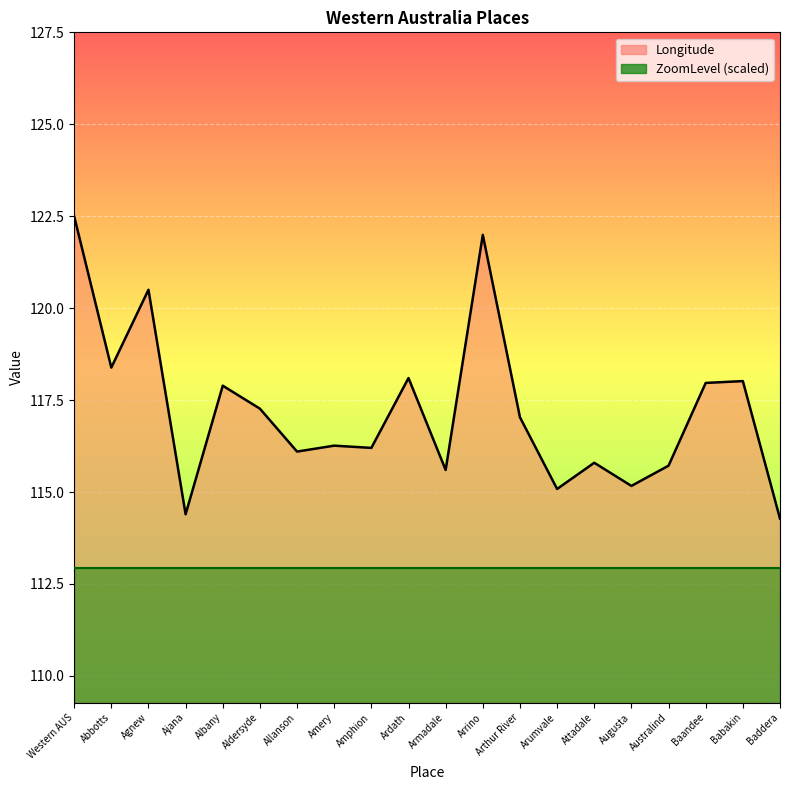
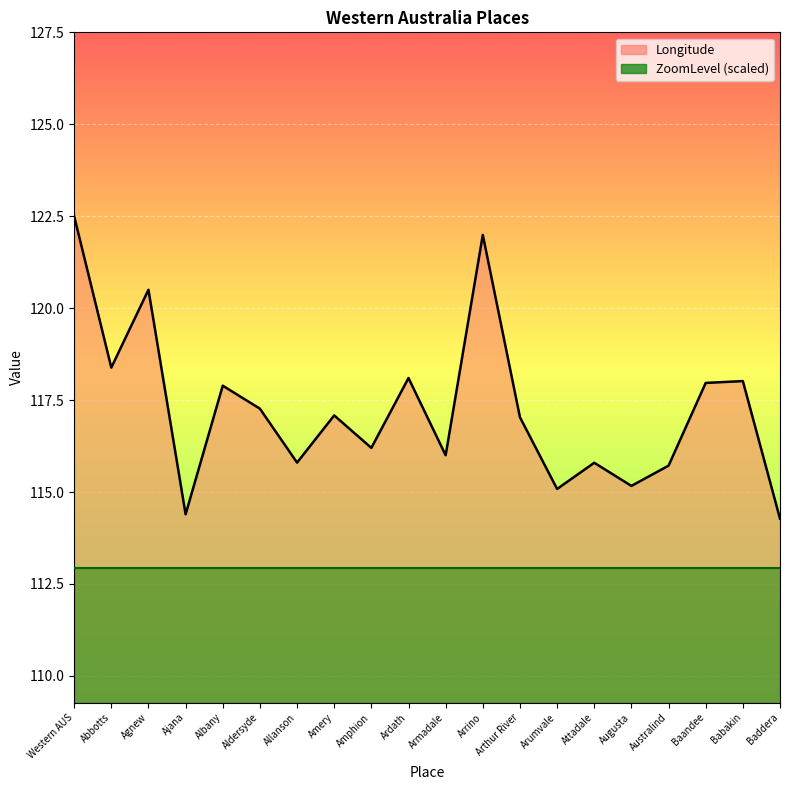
Longitude, Allanson: 116.1 -> 115.8
Longitude, Amery: 116.3 -> 117.1
Longitude, Armadale: 115.6 -> 116.0
